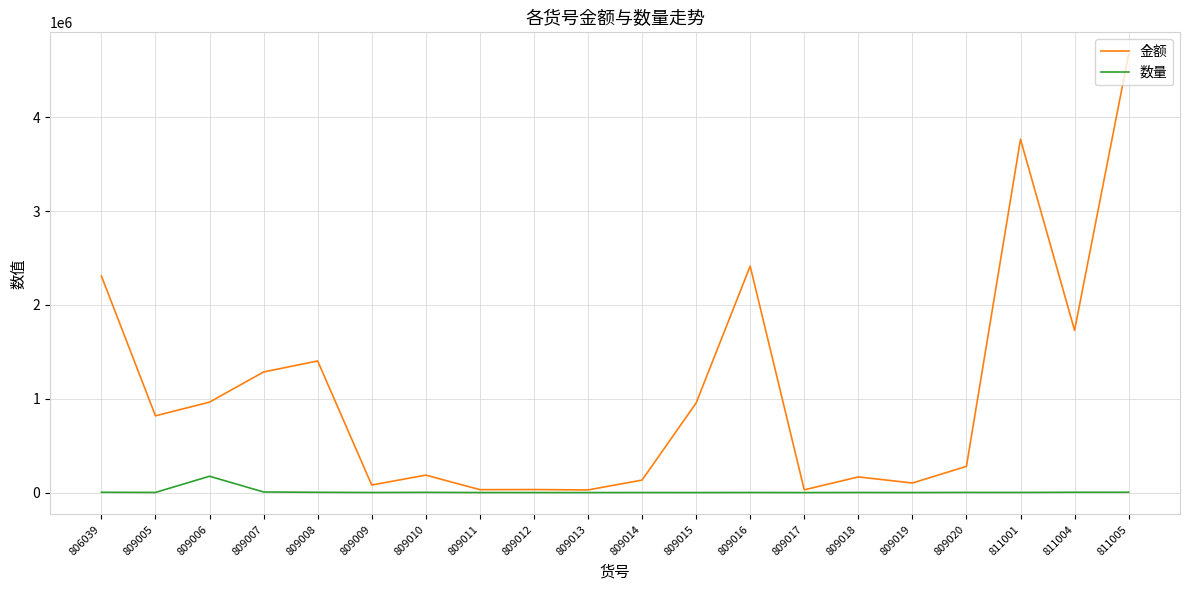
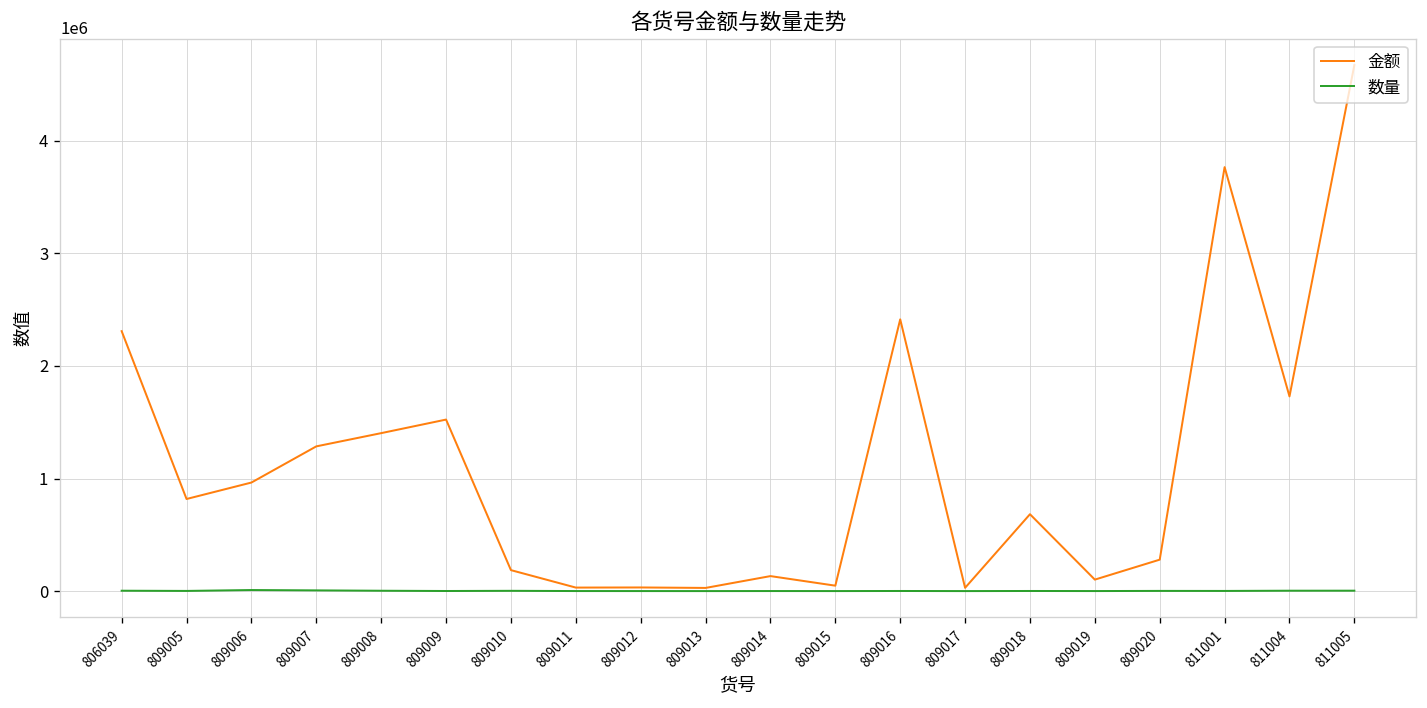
数量, 809006: 200000 -> 0
金额, 809009: 100000 -> 1500000
金额, 809015: 1000000 -> 0
金额, 809018: 200000 -> 700000
